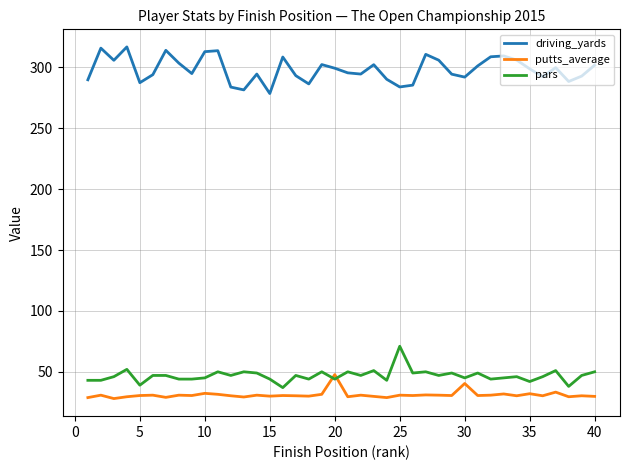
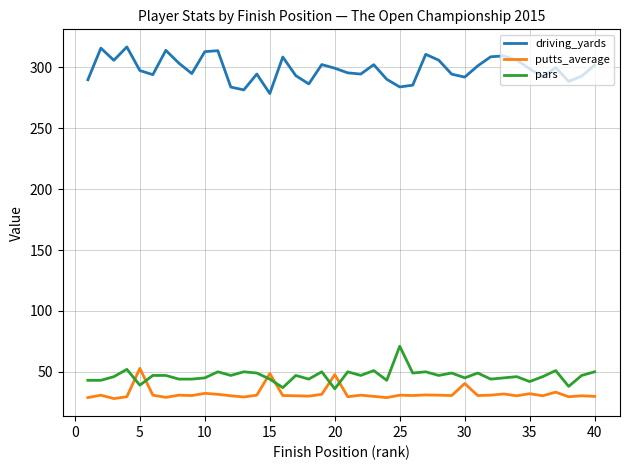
driving_yards, 5: 288 -> 298
putts_average, 5: 31 -> 53
putts_average, 15: 30 -> 49
pars, 20: 44 -> 36
